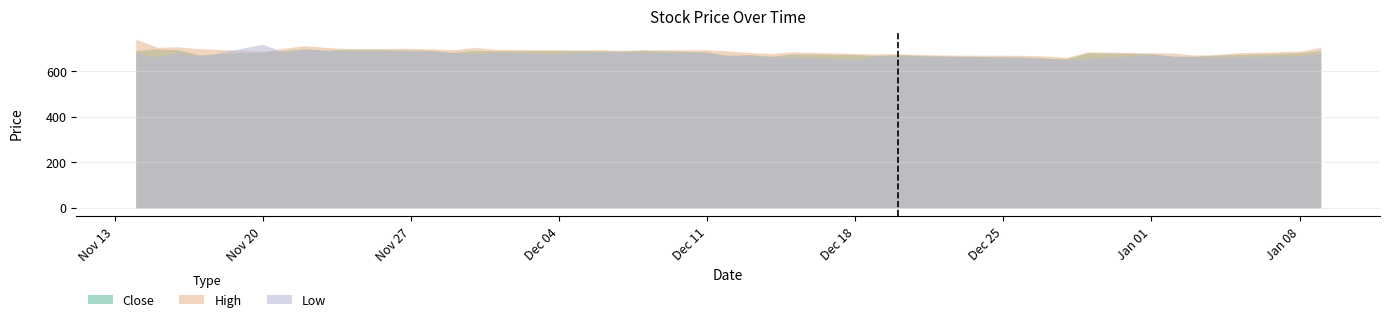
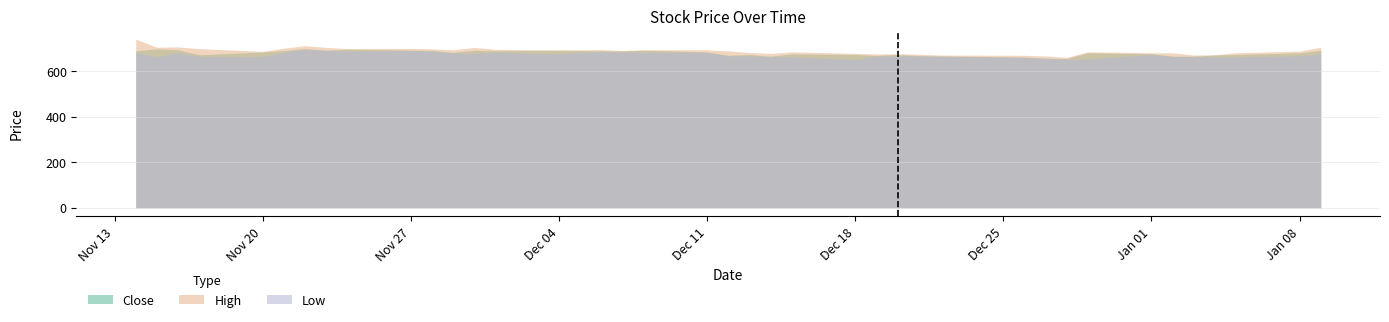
Low, Nov 20: 720 -> 660
